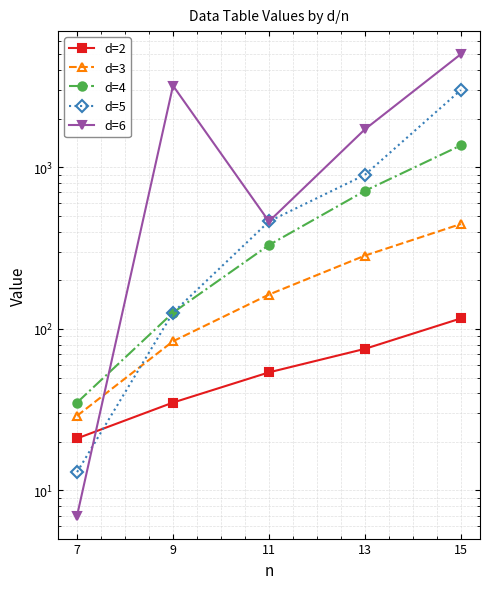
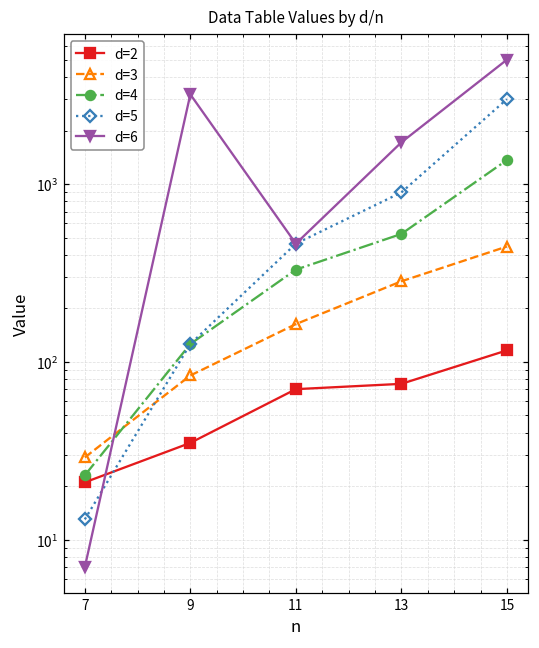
d=4, 7: 35 -> 23
d=2, 11: 54 -> 70
d=4, 13: 700 -> 520
